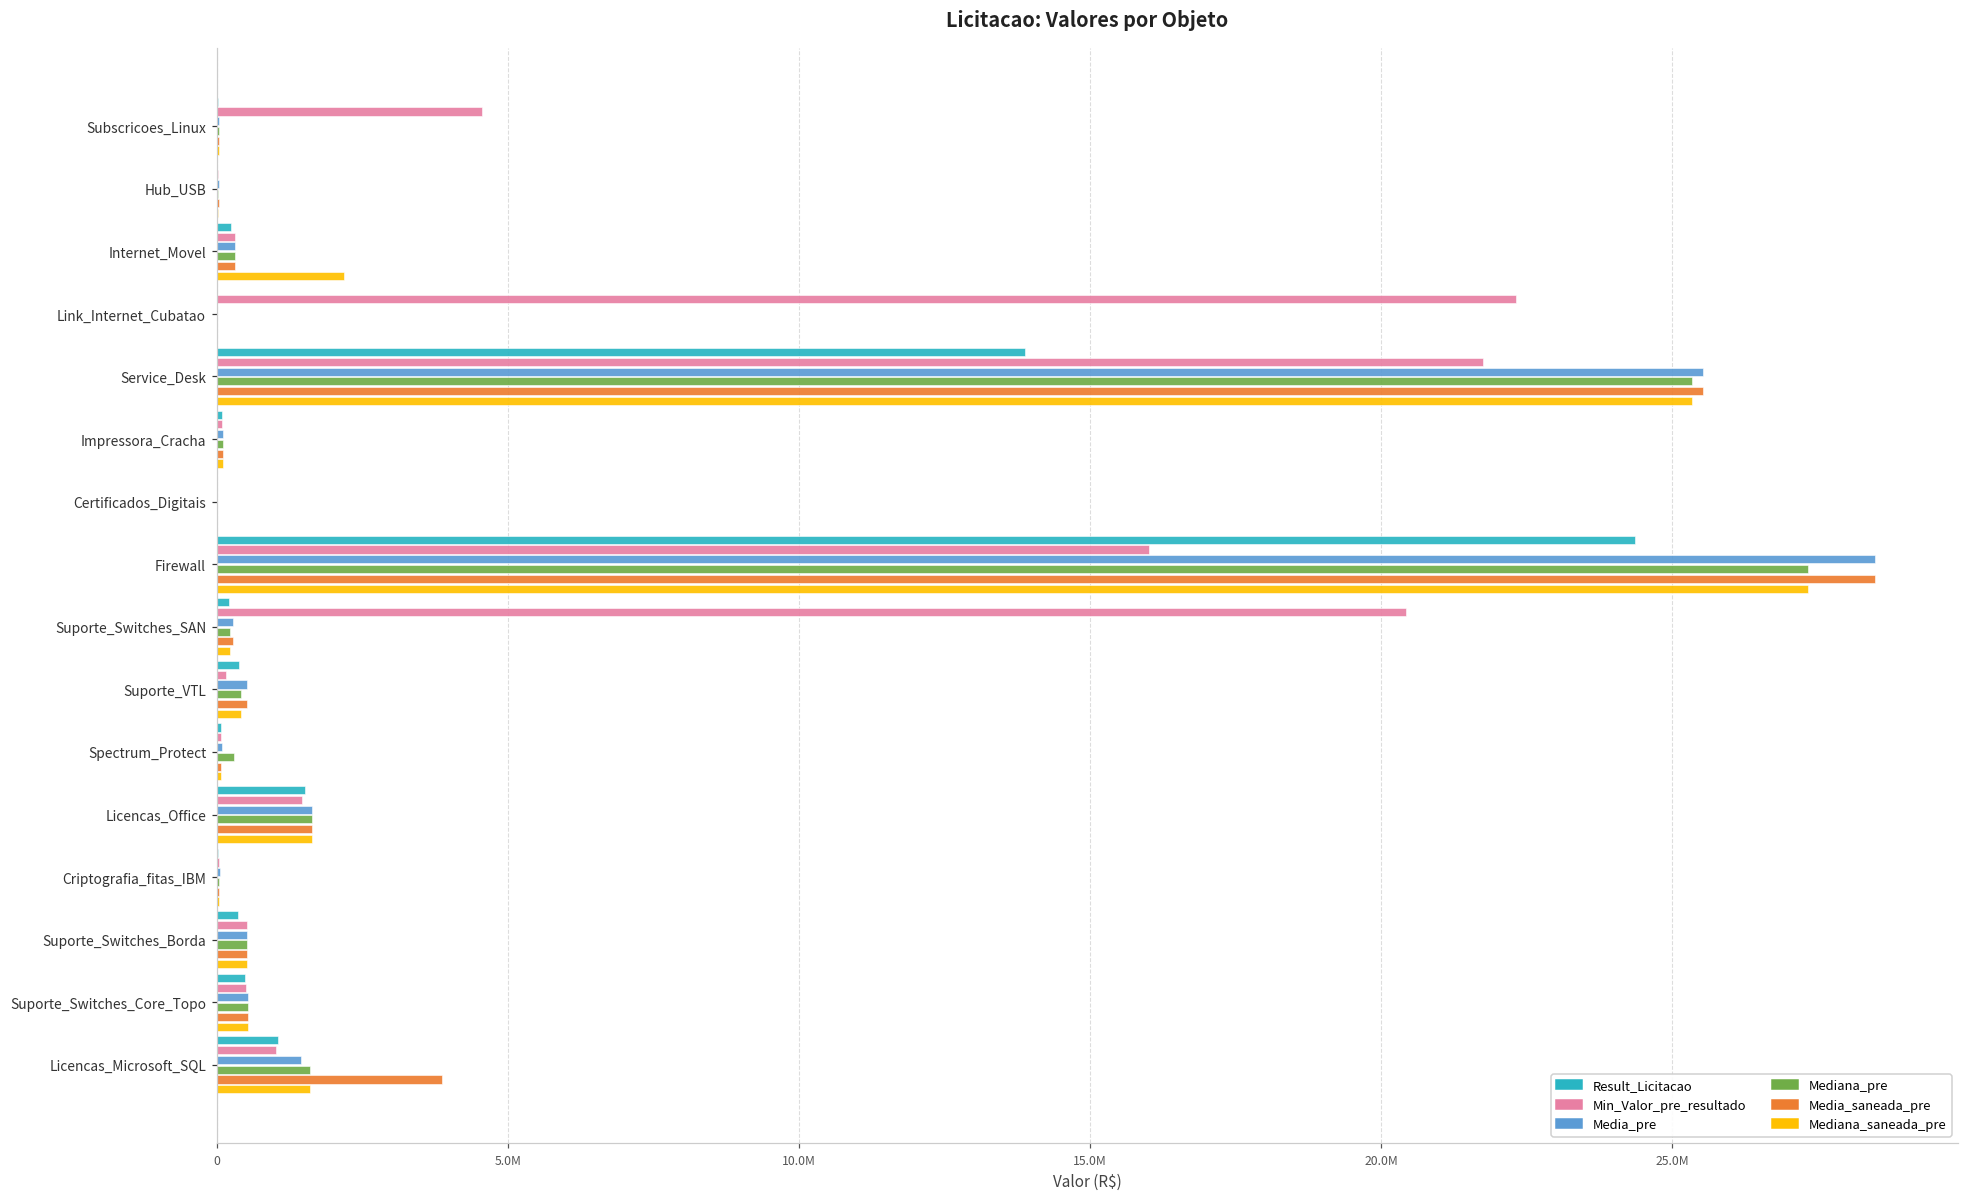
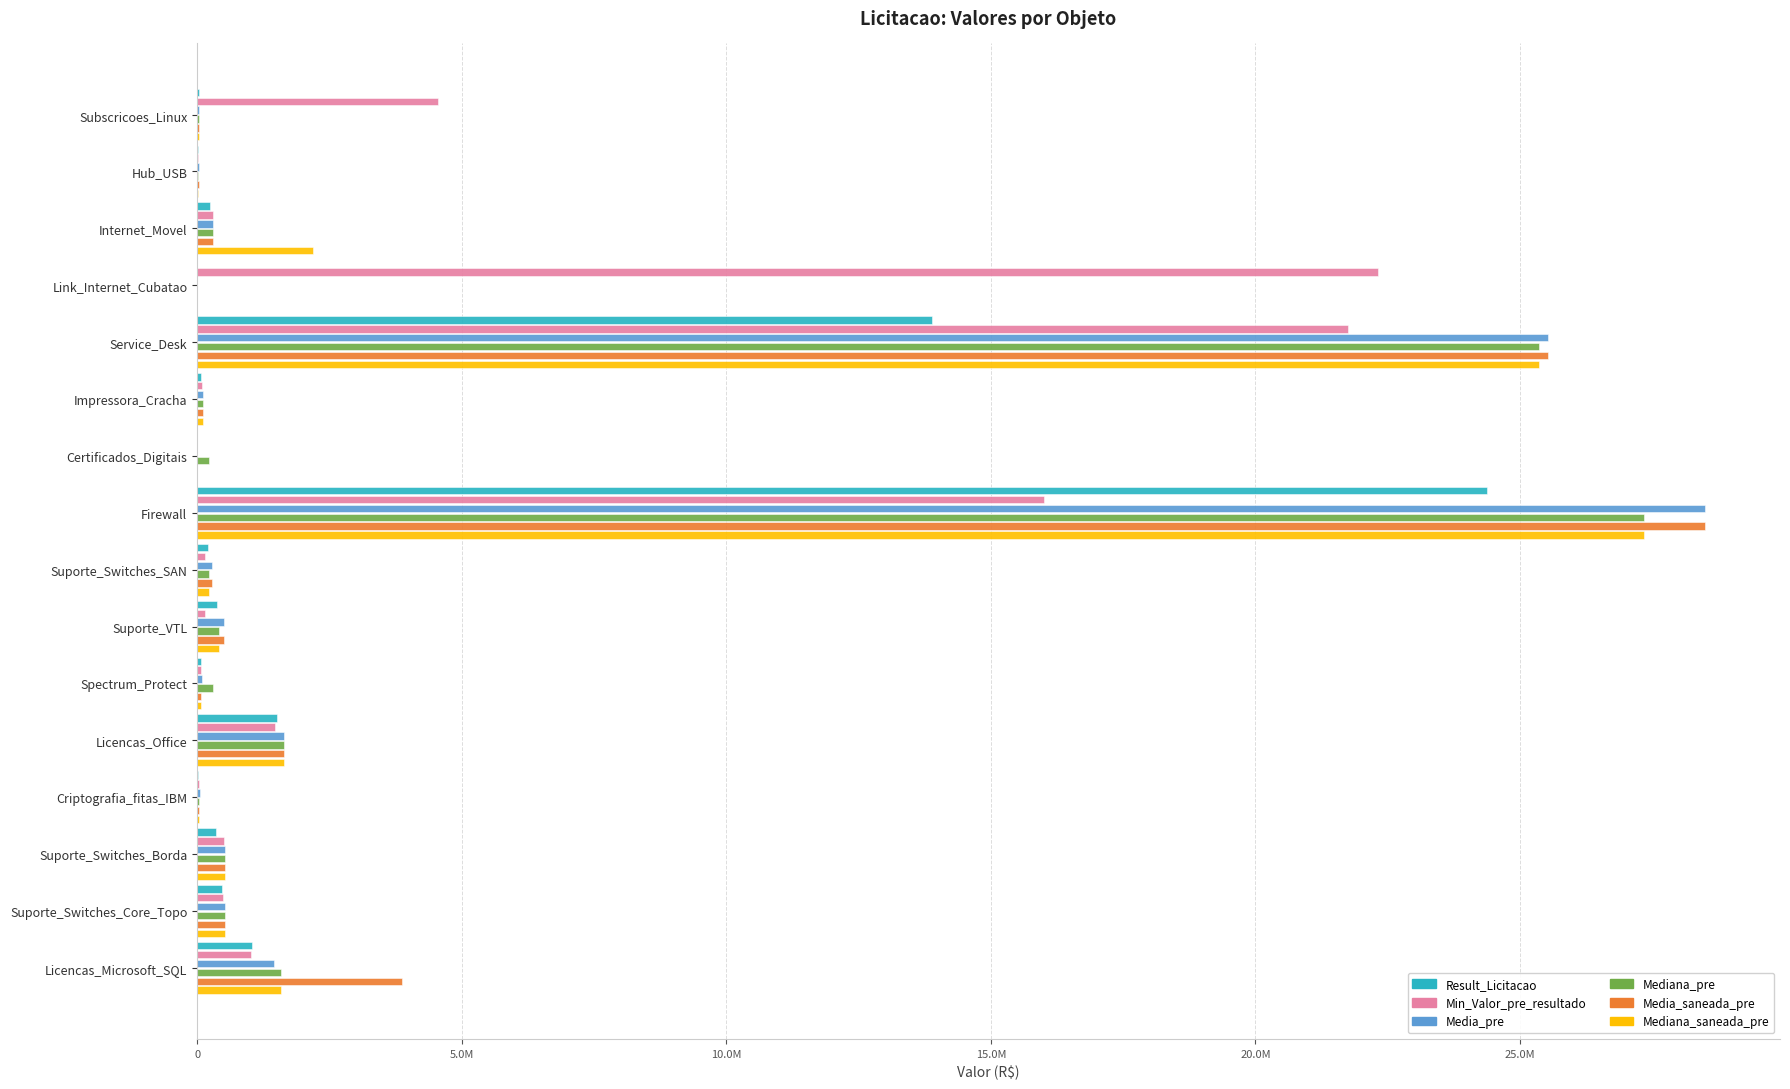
Mediana_pre, Certificados_Digitais: 0 -> 200000
Min_Valor_pre_resultado, Suporte_Switches_SAN: 20400000 -> 100000
